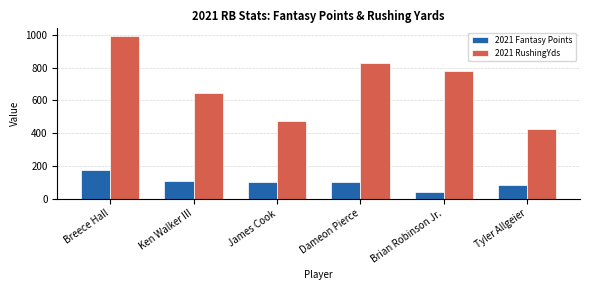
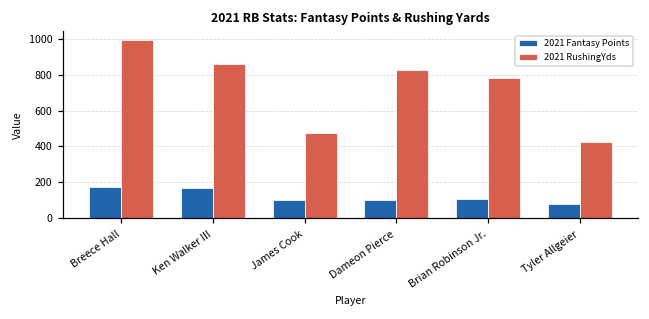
2021 Fantasy Points, Ken Walker III: 110 -> 170
2021 RushingYds, Ken Walker III: 640 -> 860
2021 Fantasy Points, Brian Robinson Jr.: 40 -> 110
